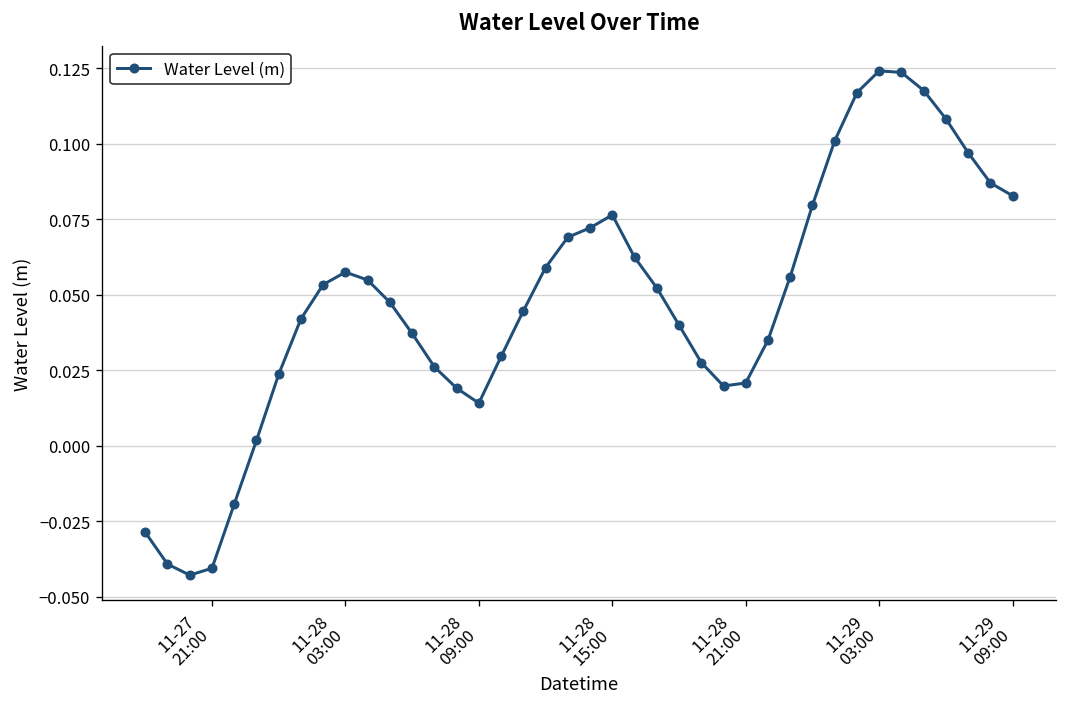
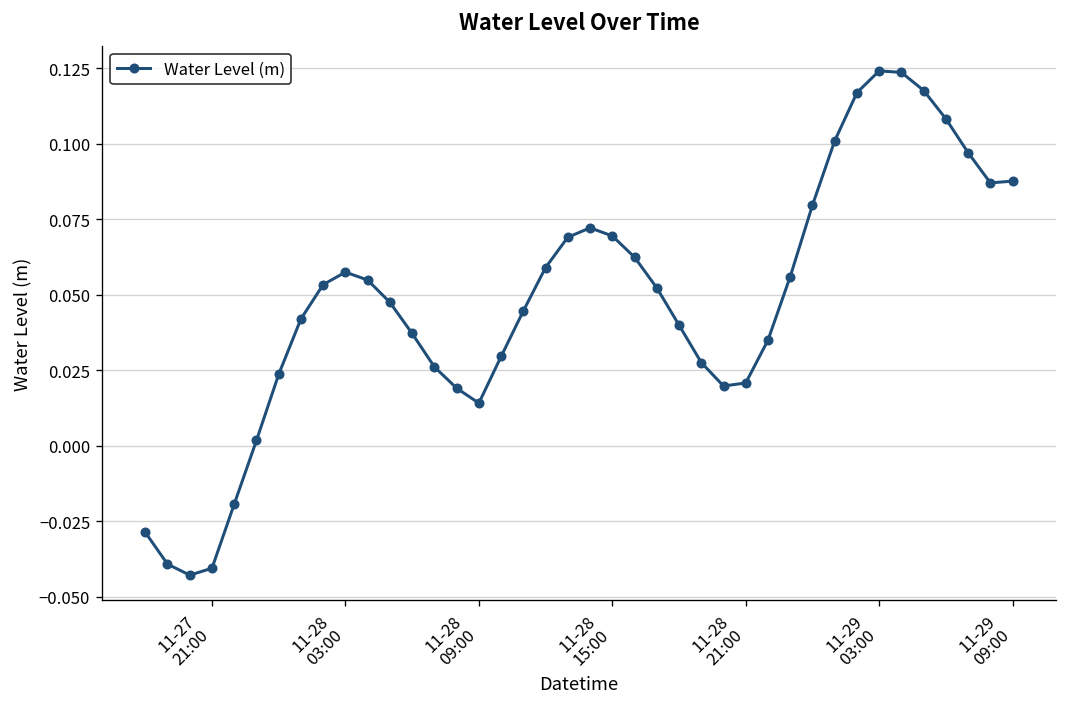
11-28 15:00: 0.076 -> 0.070
11-29 09:00: 0.083 -> 0.088
